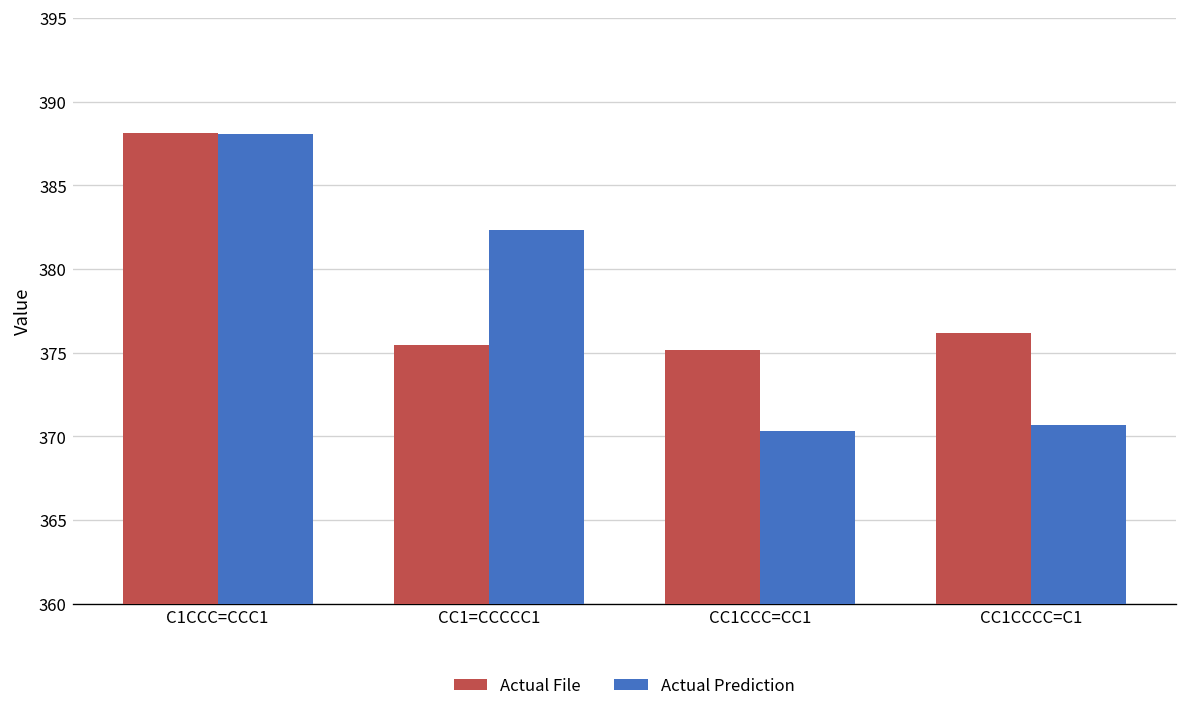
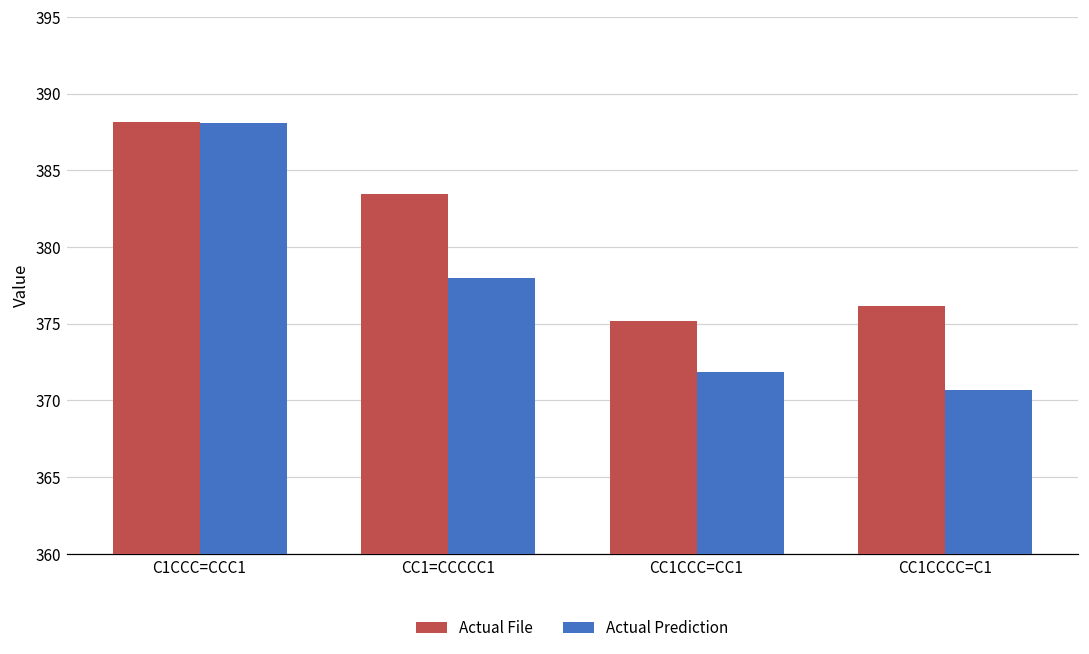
Actual File, CC1=CCCCC1: 375.5 -> 383.5
Actual Prediction, CC1=CCCCC1: 382.3 -> 378.0
Actual Prediction, CC1CCC=CC1: 370.3 -> 371.8
